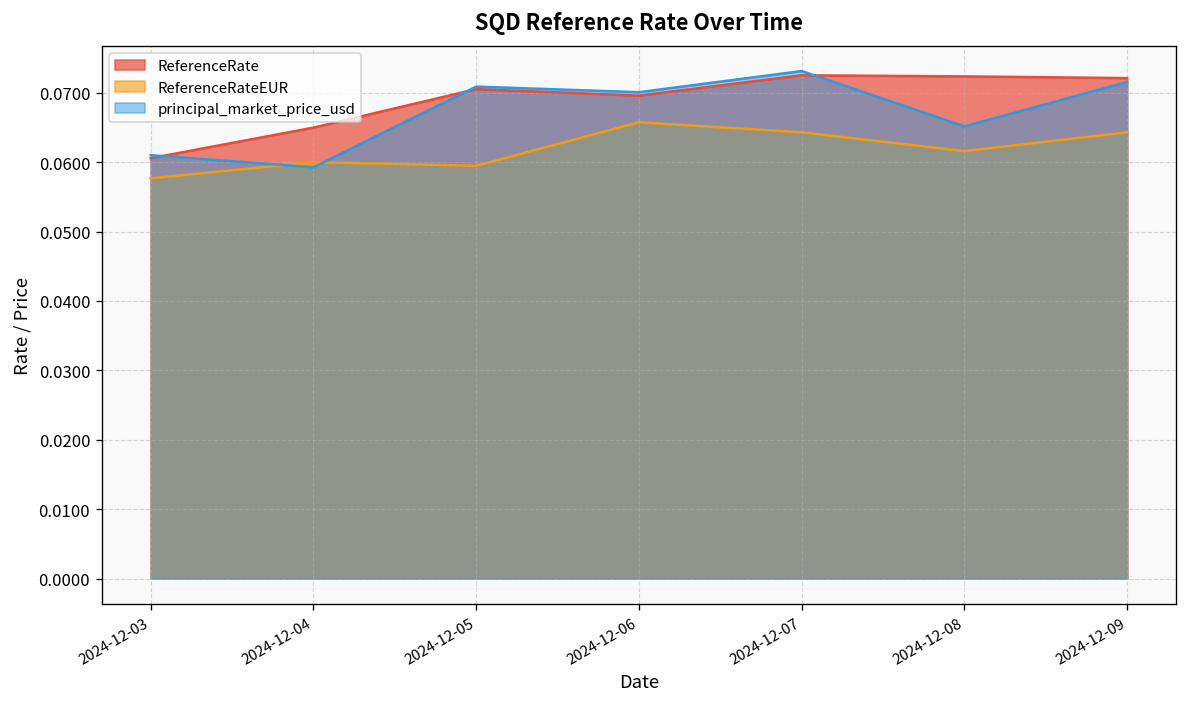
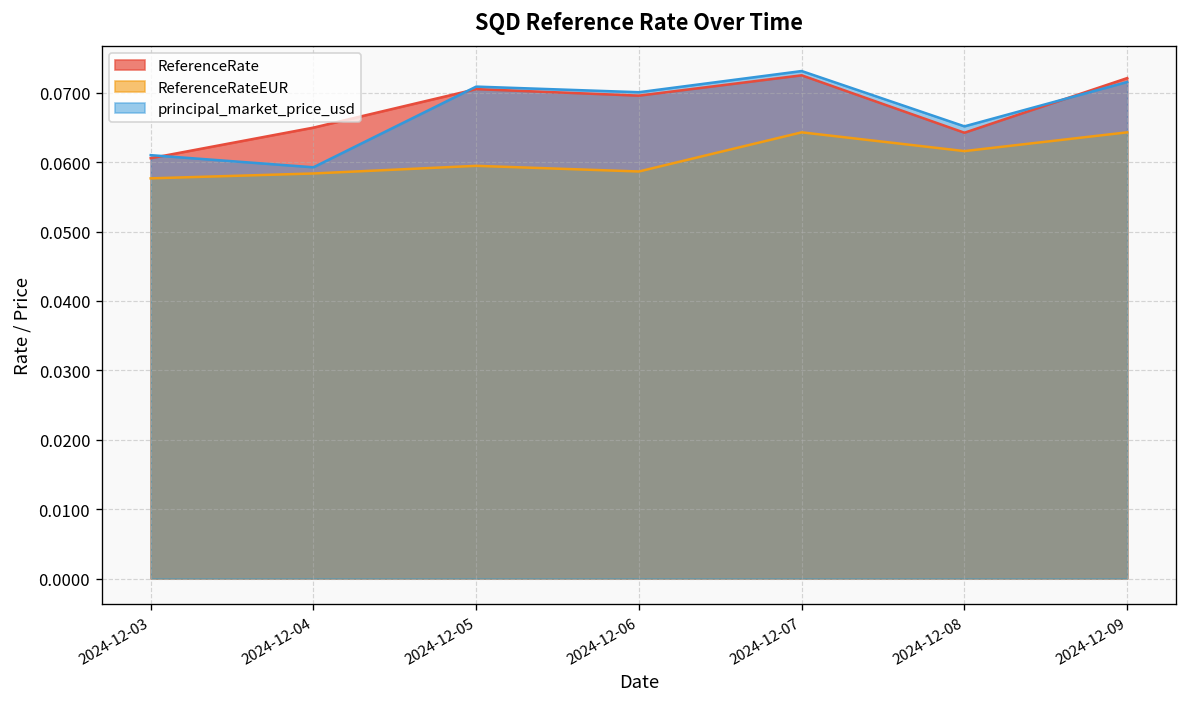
ReferenceRateEUR, 2024-12-04: 0.060 -> 0.058
ReferenceRateEUR, 2024-12-06: 0.066 -> 0.059
ReferenceRate, 2024-12-08: 0.072 -> 0.064
